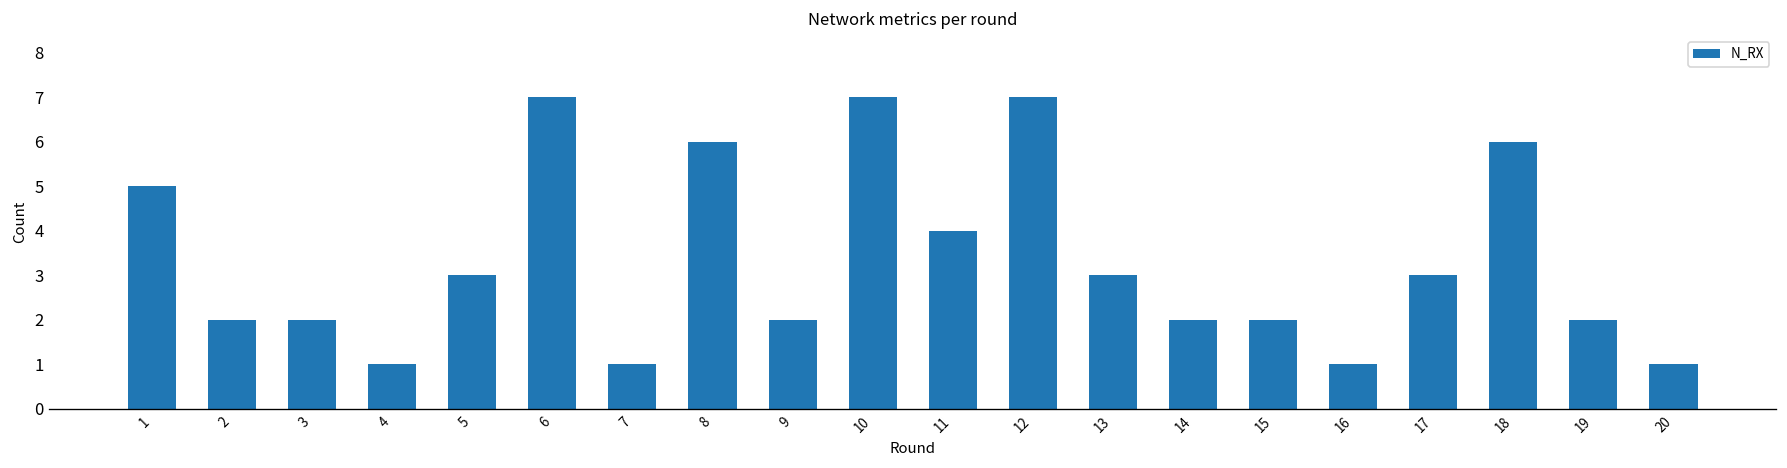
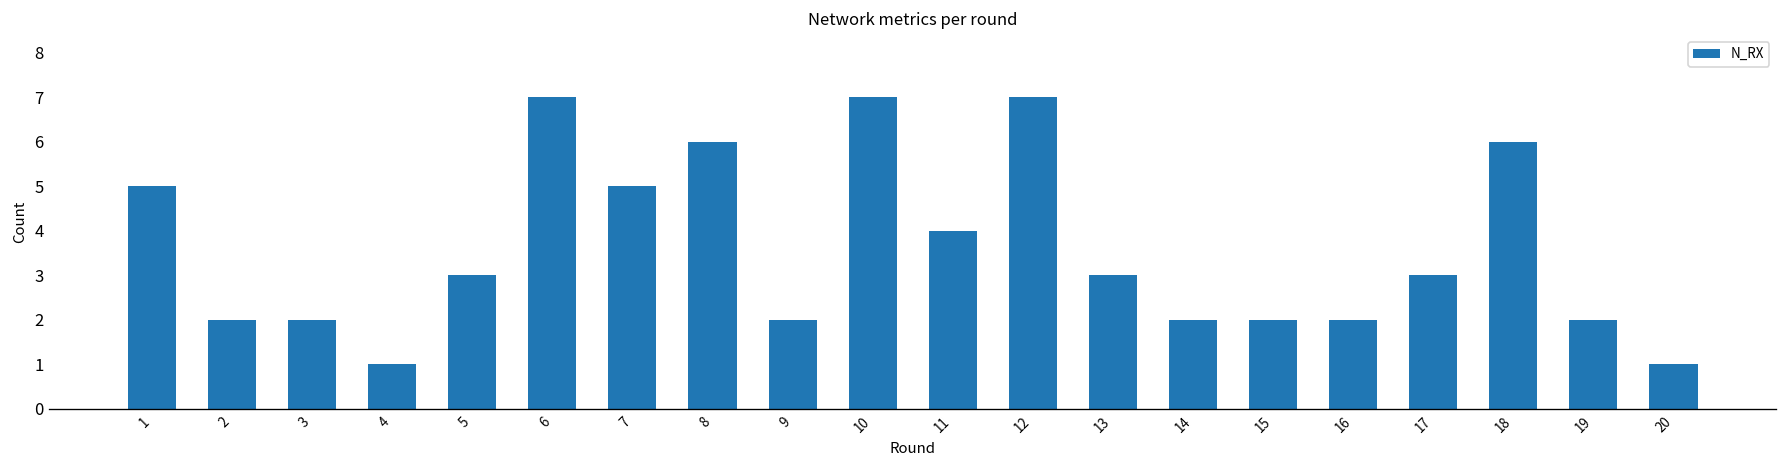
7: 1 -> 5
16: 1 -> 2
